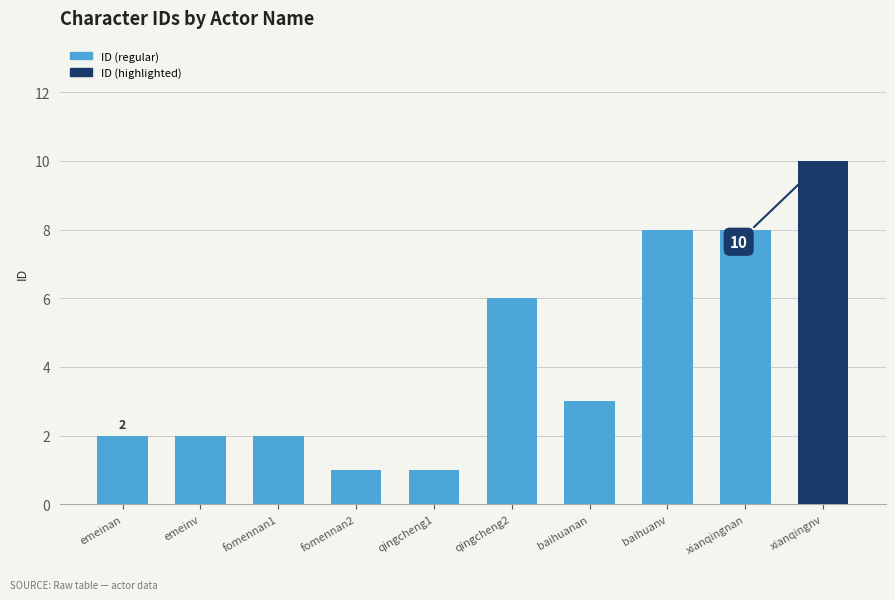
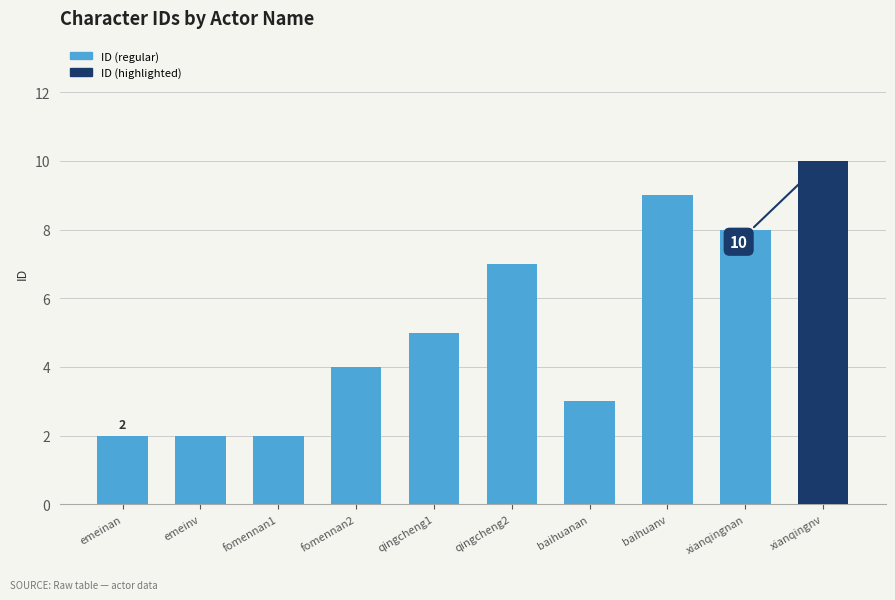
fomennan2: 1 -> 4
qingcheng1: 1 -> 5
qingcheng2: 6 -> 7
baihuanv: 8 -> 9
